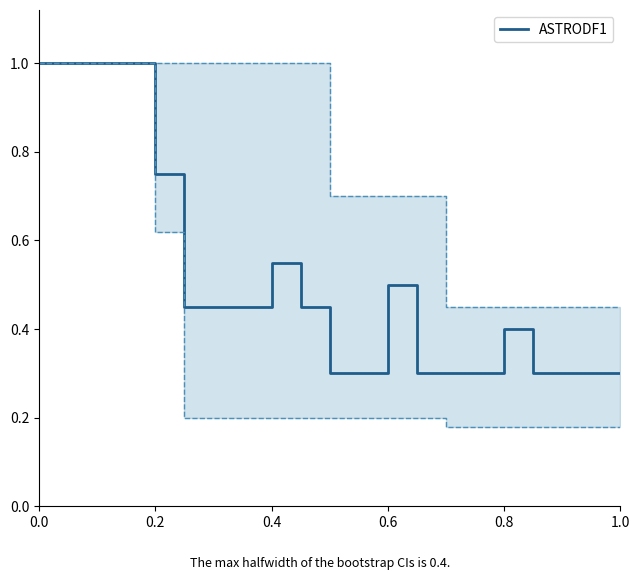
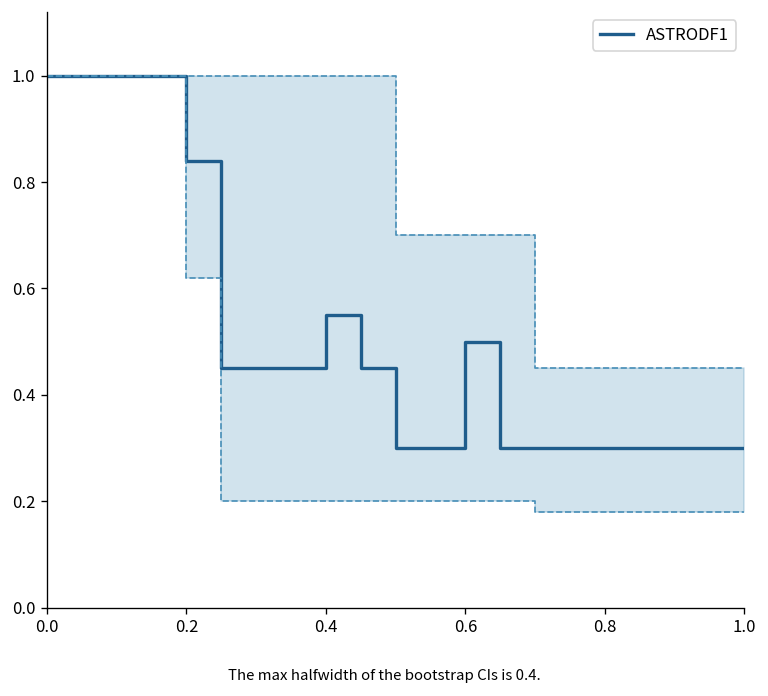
ASTRODF1, 0.2: 0.75 -> 0.84
ASTRODF1, 0.8: 0.4 -> 0.3
